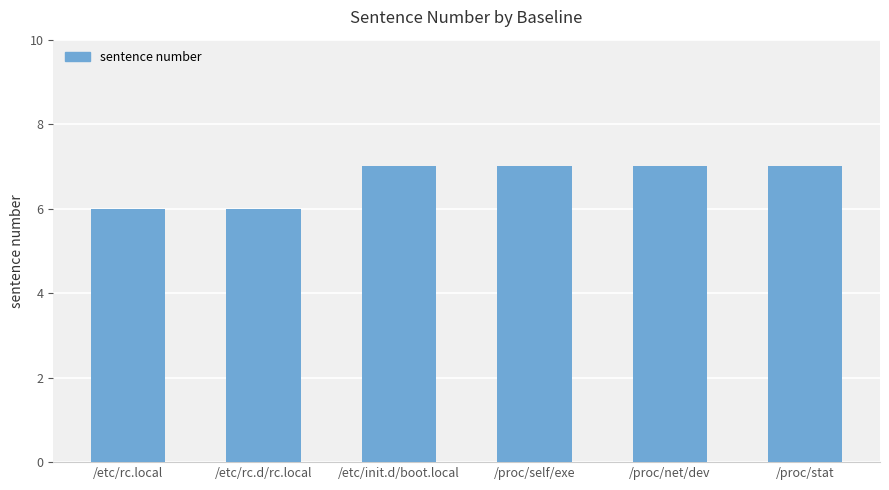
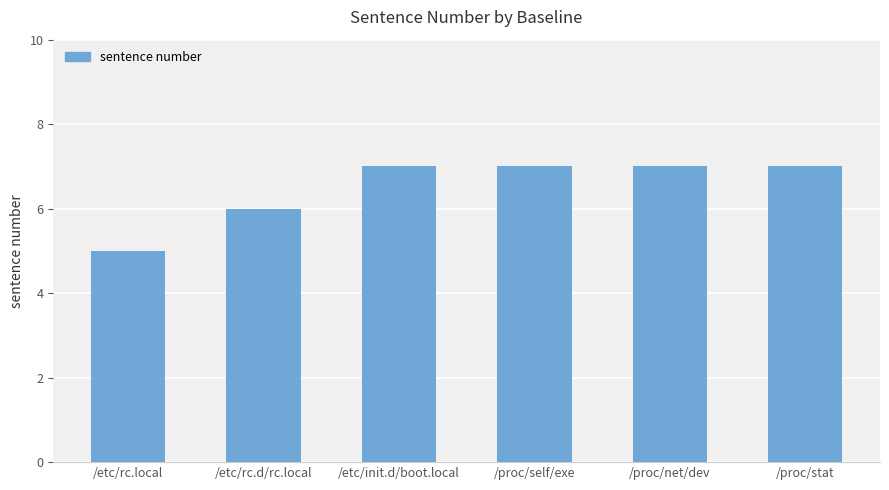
/etc/rc.local: 6 -> 5
